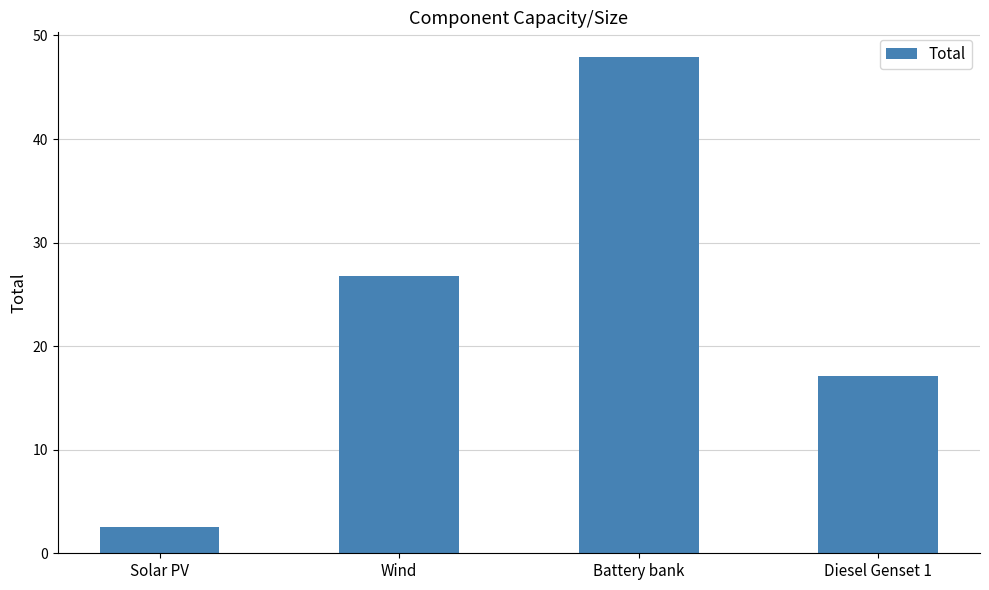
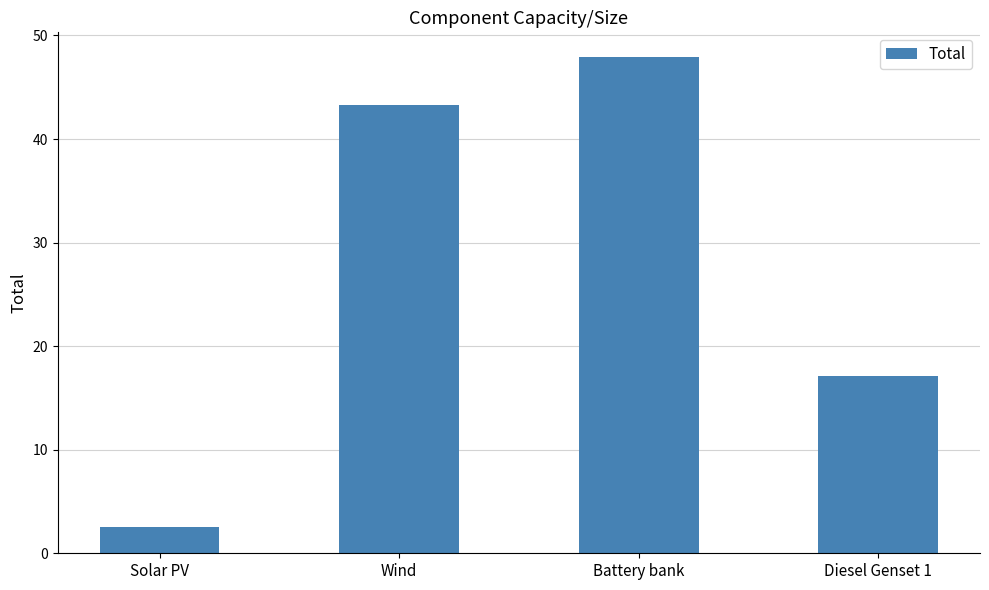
Wind: 26.7 -> 43.3
